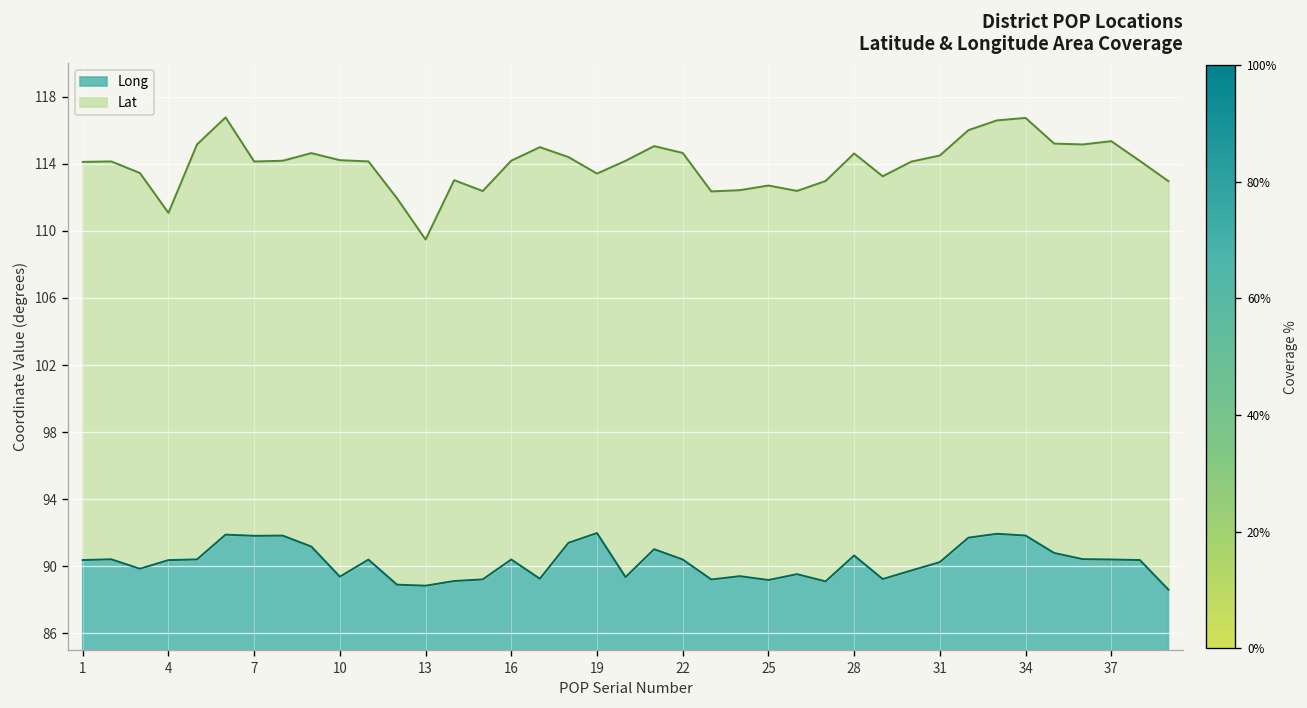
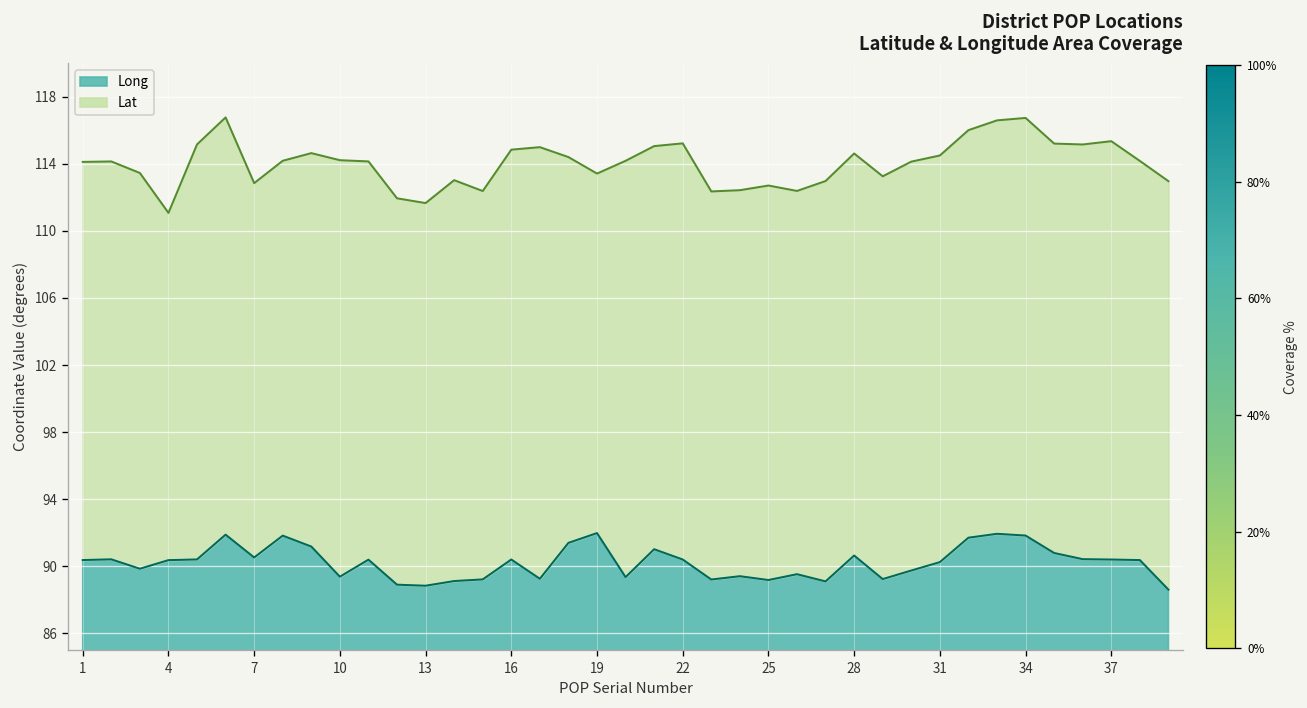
Long, 7: 91.8 -> 90.5
Lat, 13: 20.6 -> 22.8
Lat, 16: 23.8 -> 24.4
Lat, 22: 24.2 -> 24.8
